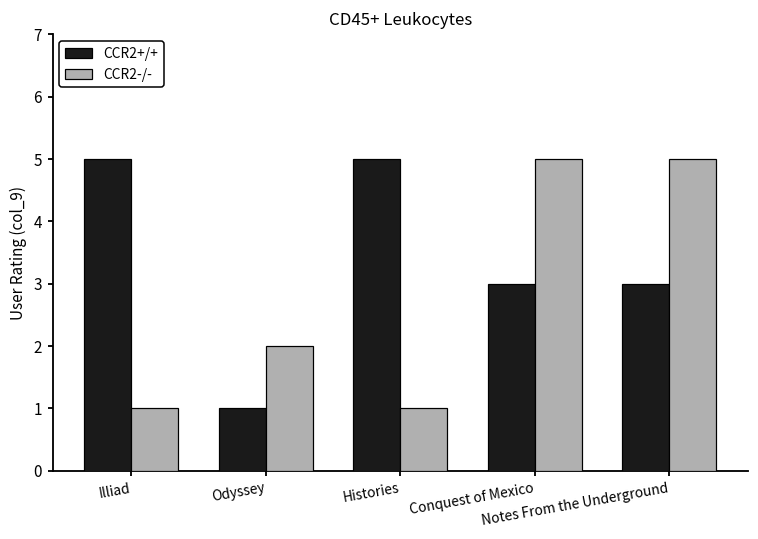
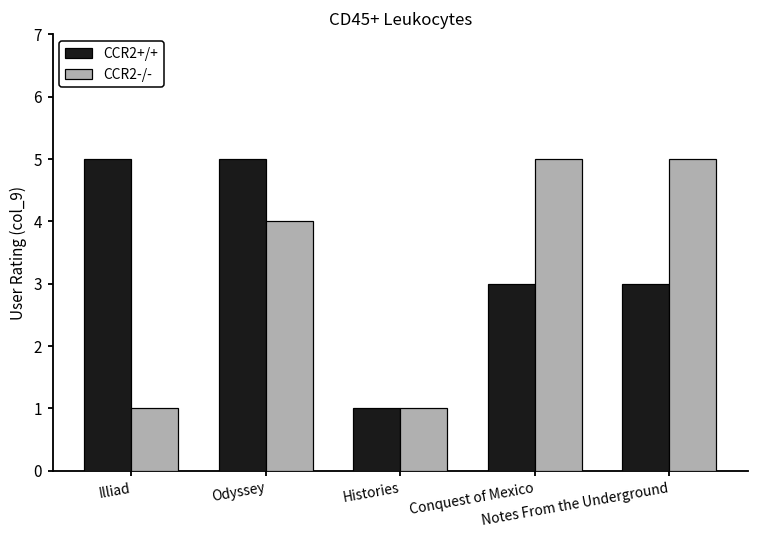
CCR2+/+, Odyssey: 1 -> 5
CCR2-/-, Odyssey: 2 -> 4
CCR2+/+, Histories: 5 -> 1
